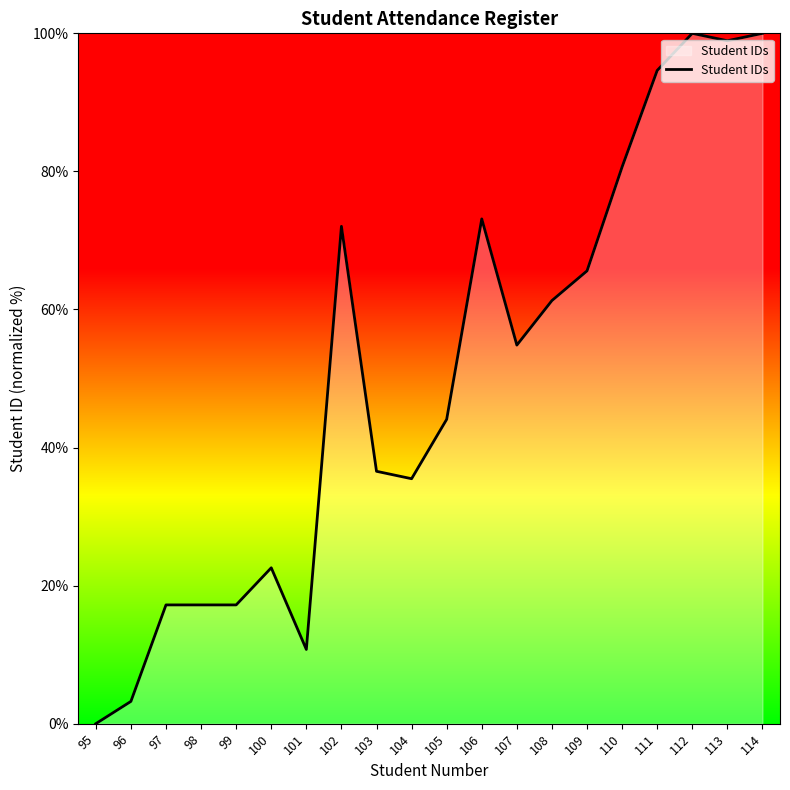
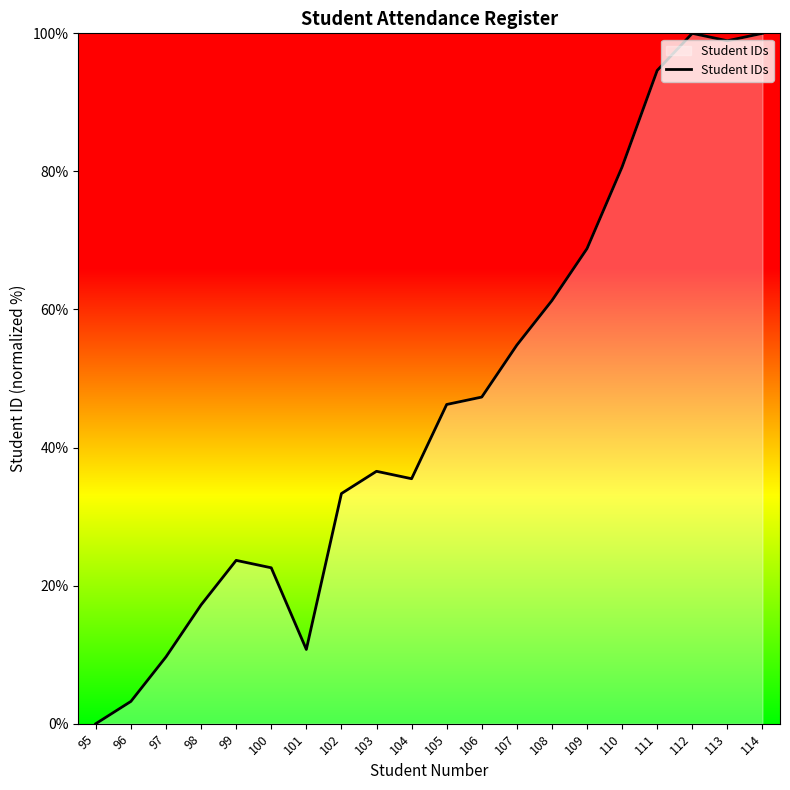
97: 17% -> 10%
99: 17% -> 24%
102: 72% -> 33%
105: 44% -> 46%
106: 73% -> 47%
109: 66% -> 69%
